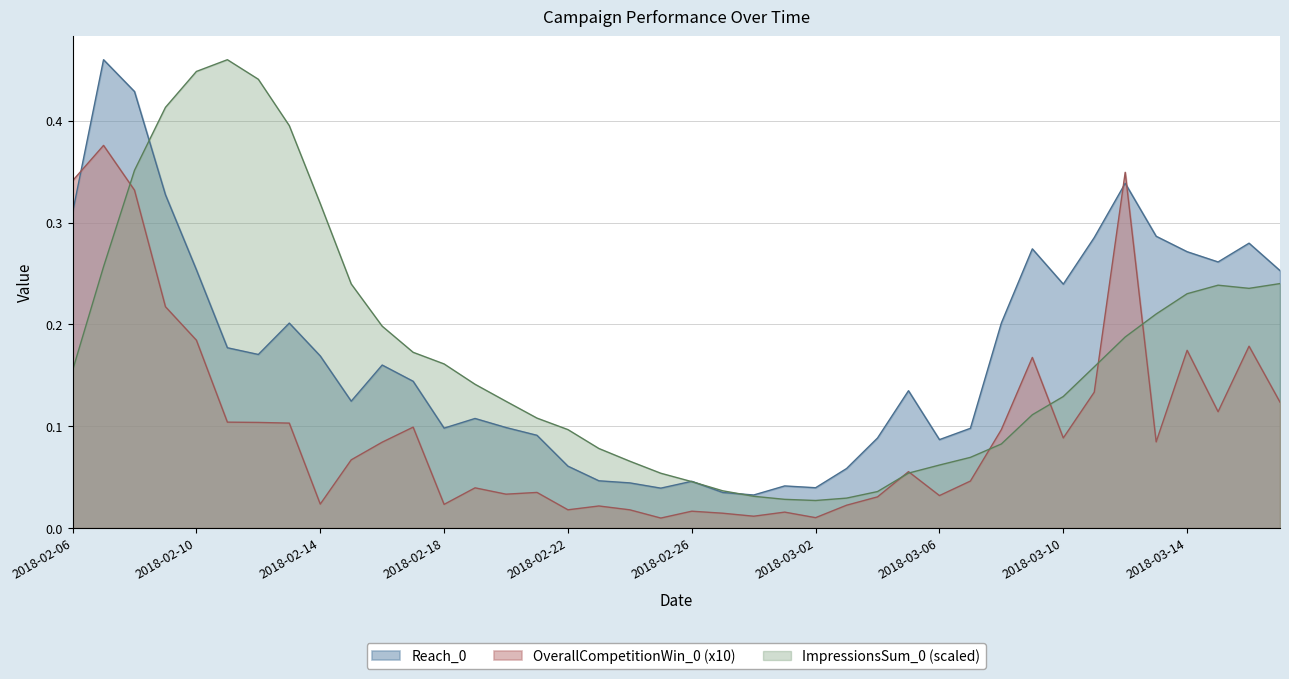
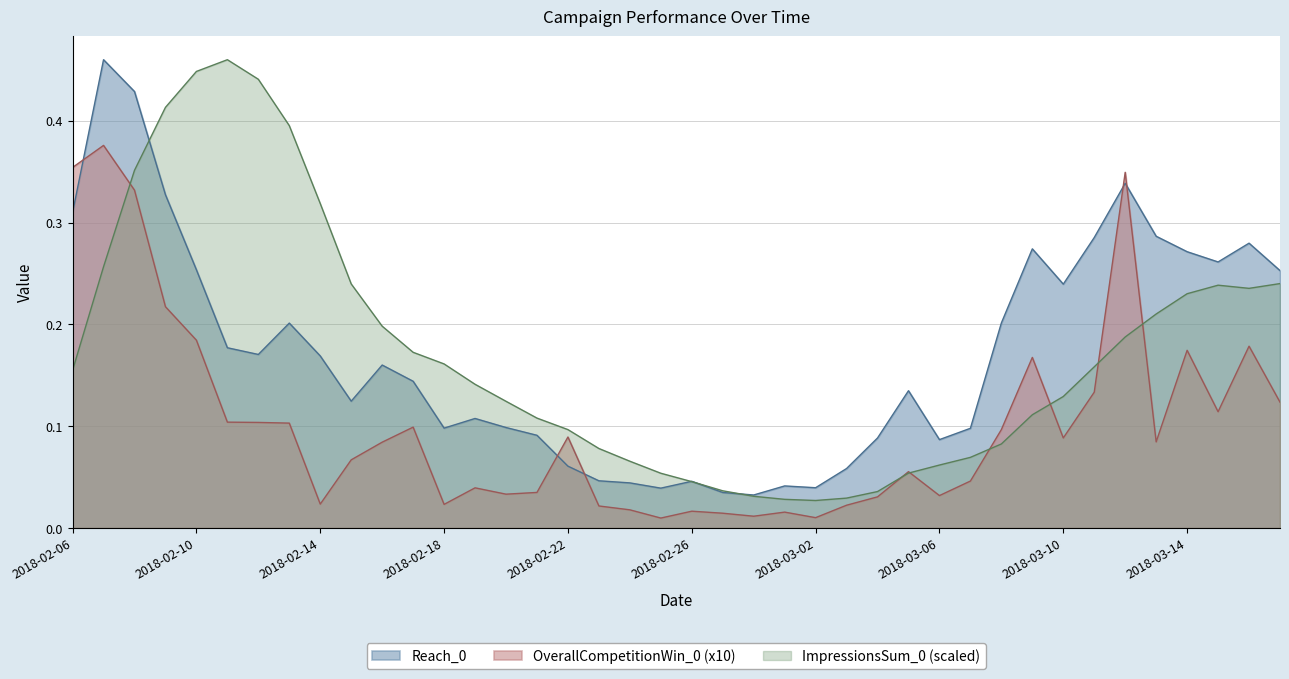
OverallCompetitionWin_0 (x10), 2018-02-06: 0.341 -> 0.354
OverallCompetitionWin_0 (x10), 2018-02-22: 0.018 -> 0.089
